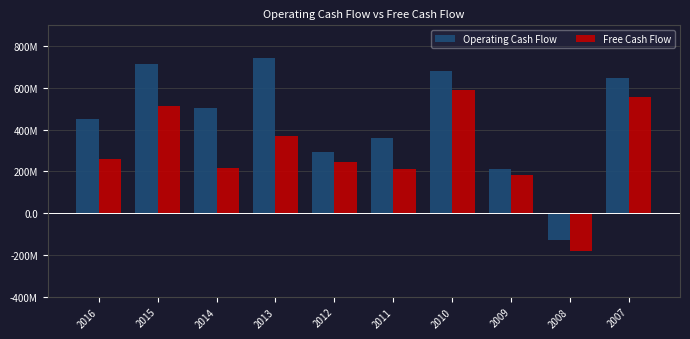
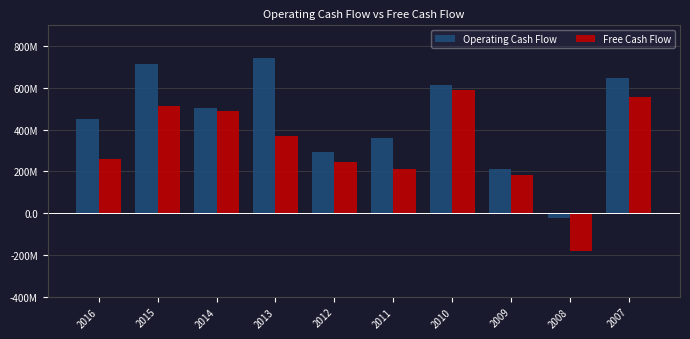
Free Cash Flow, 2014: 220000000 -> 490000000
Operating Cash Flow, 2010: 680000000 -> 620000000
Operating Cash Flow, 2008: -130000000 -> -20000000
